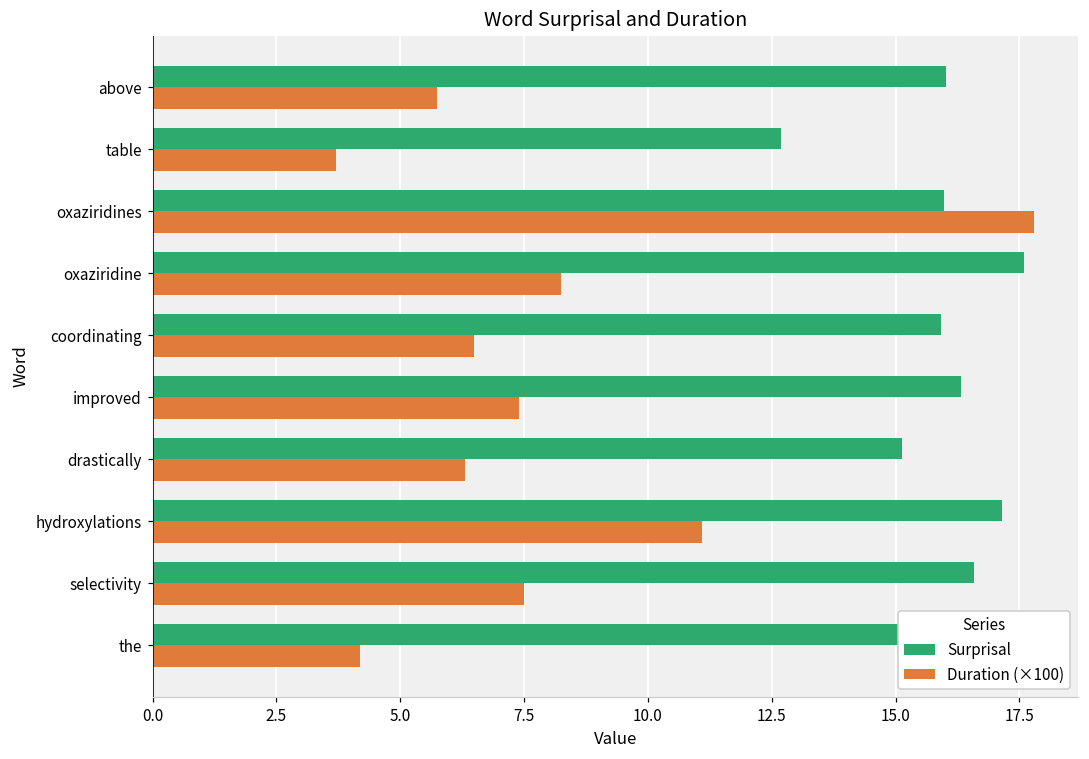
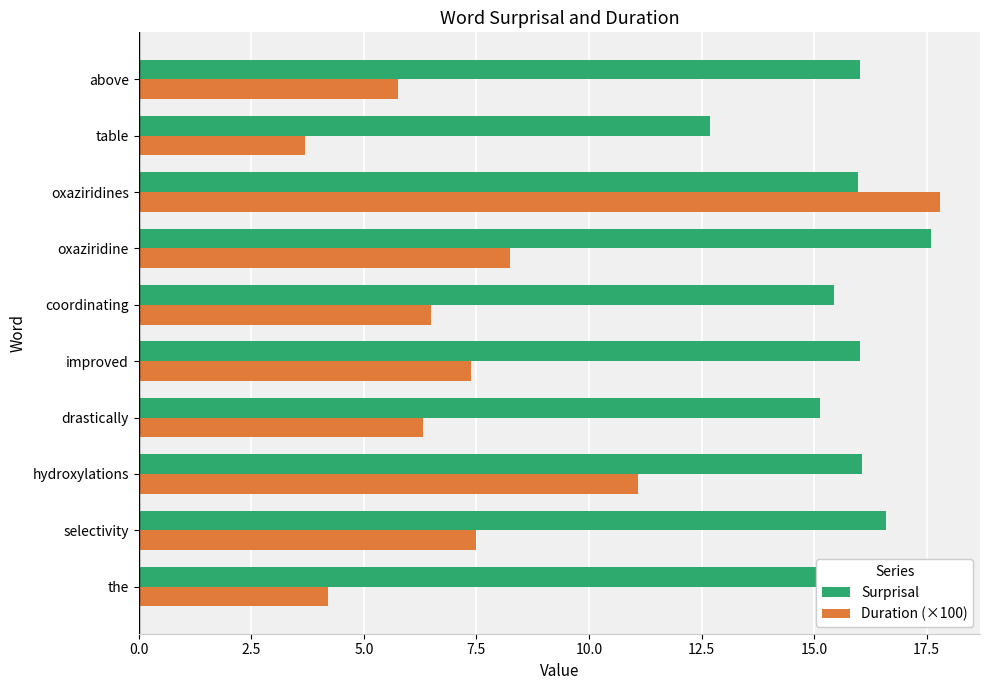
Surprisal, coordinating: 15.9 -> 15.4
Surprisal, improved: 16.3 -> 16.0
Surprisal, hydroxylations: 17.1 -> 16.1
